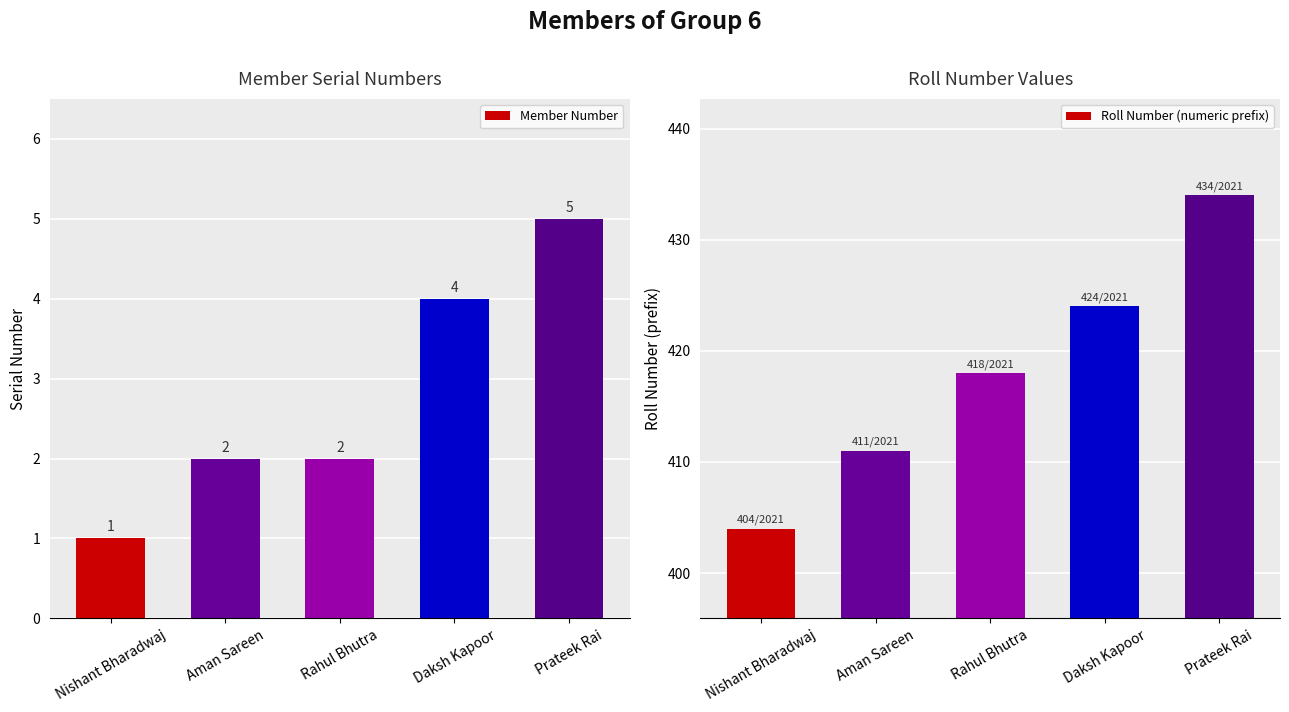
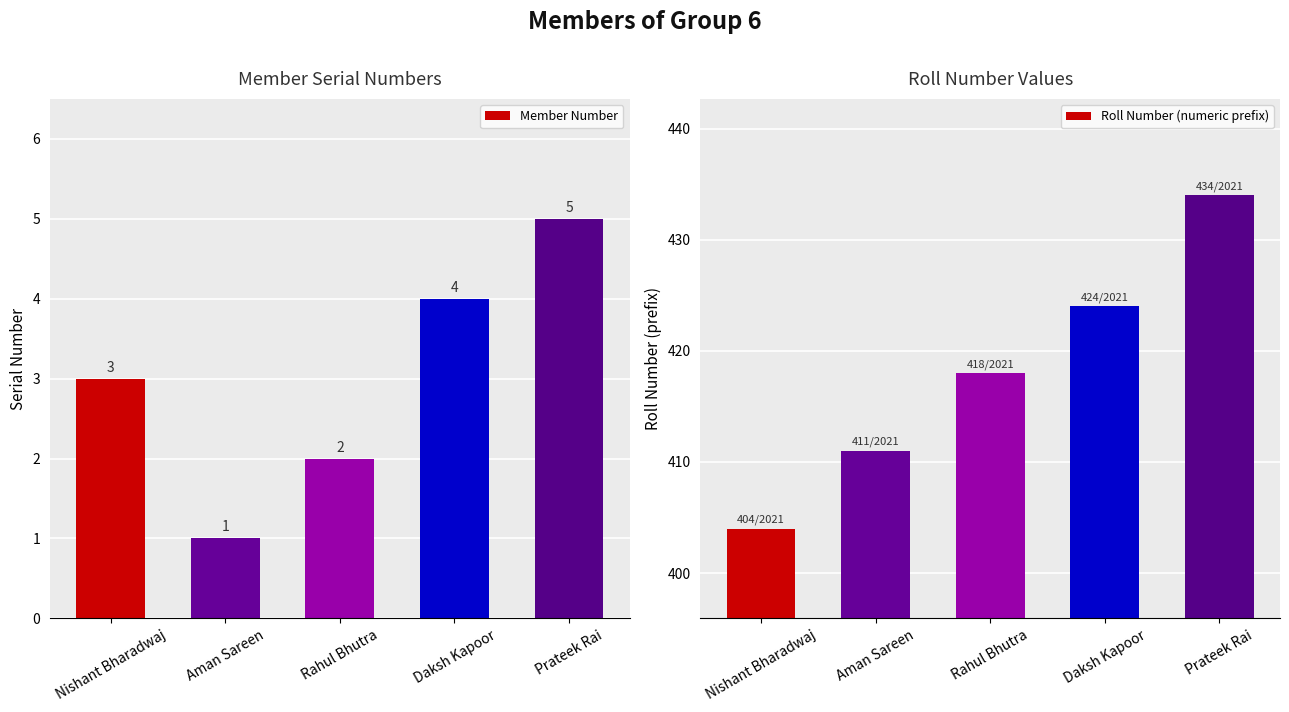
Member Serial Numbers, Nishant Bharadwaj: 1 -> 3
Member Serial Numbers, Aman Sareen: 2 -> 1
